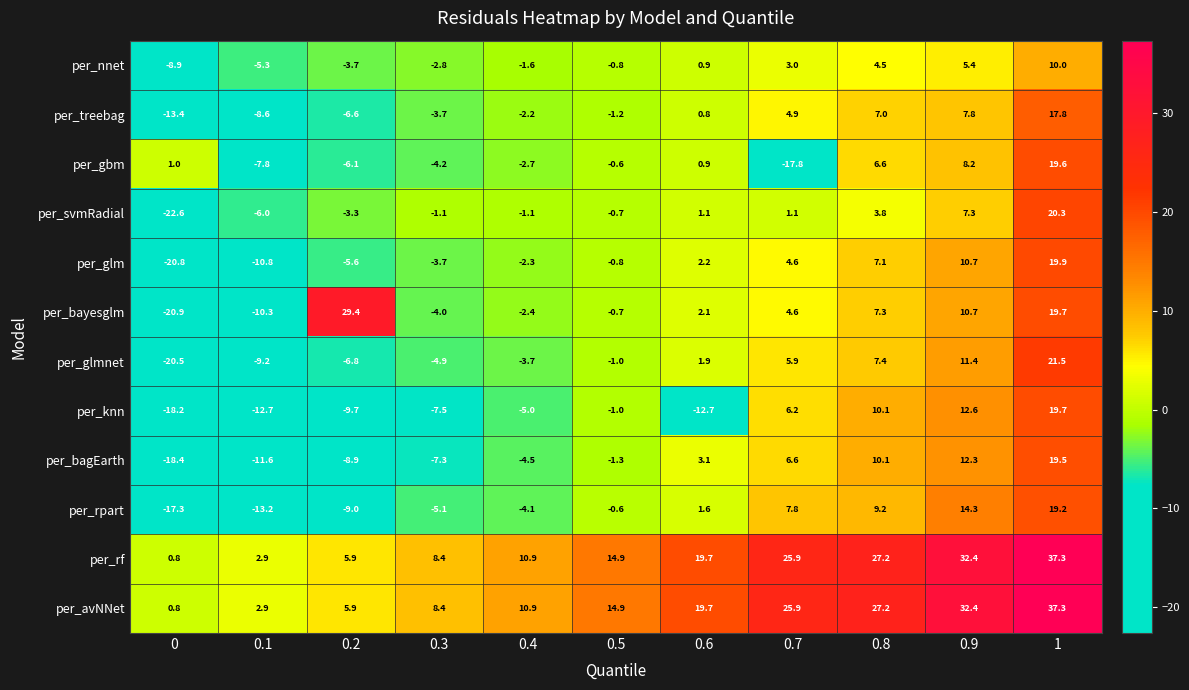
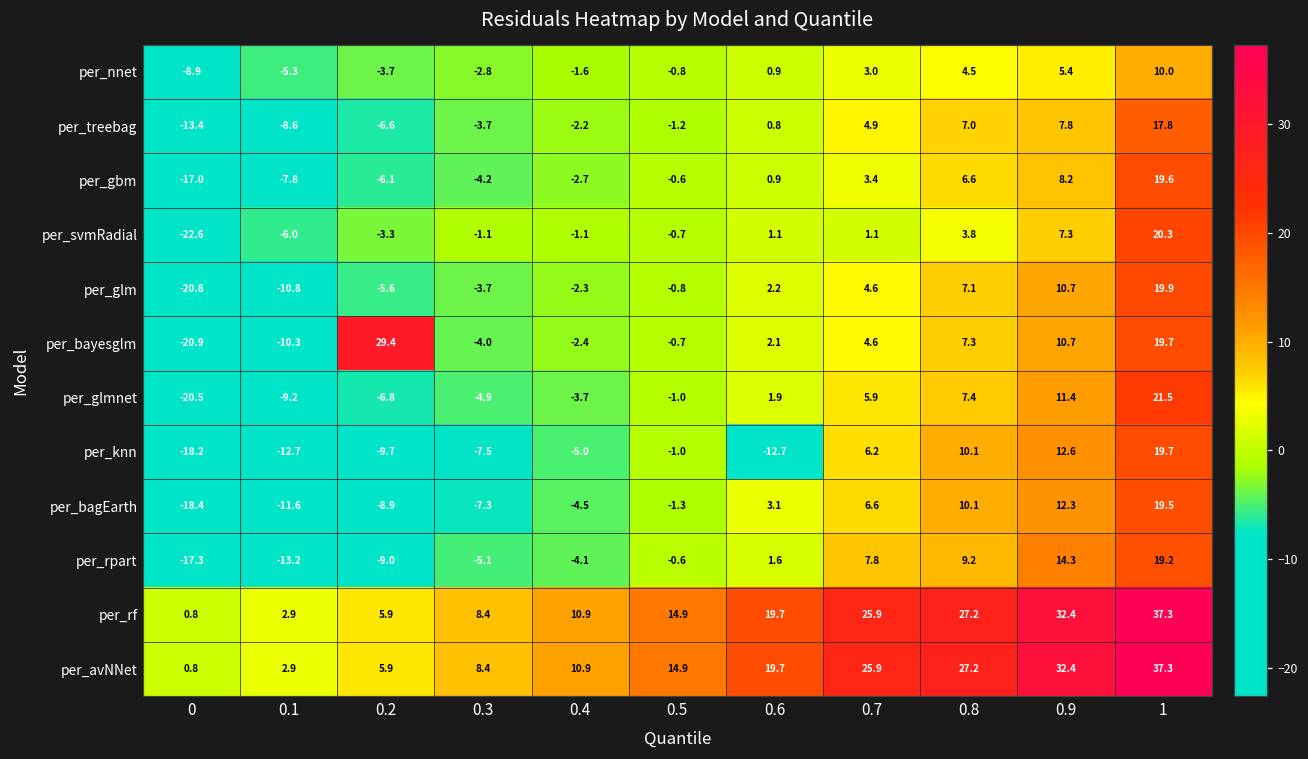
per_gbm, 0: 1.0 -> -17.0
per_gbm, 0.7: -17.8 -> 3.4
